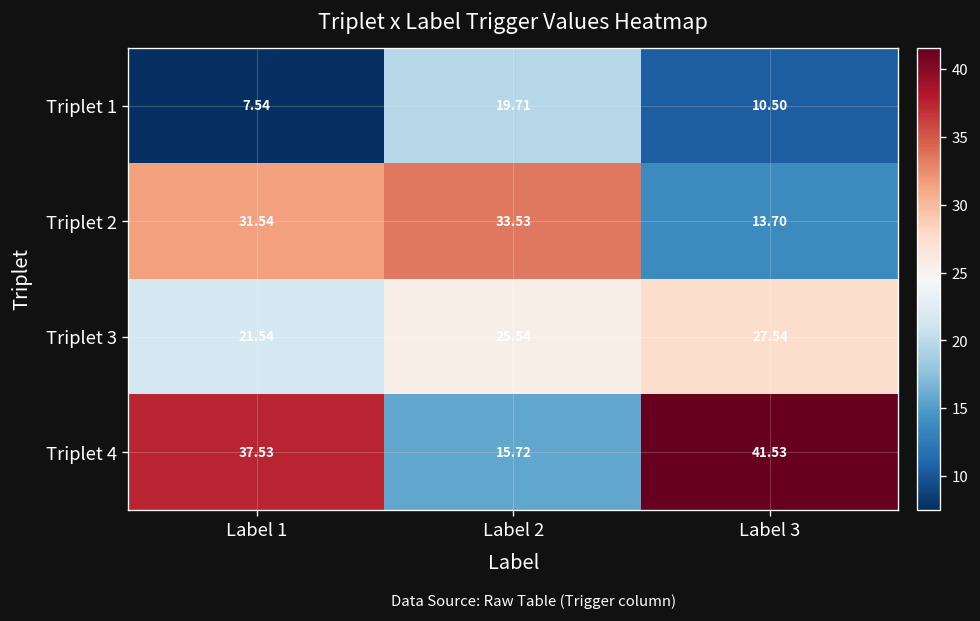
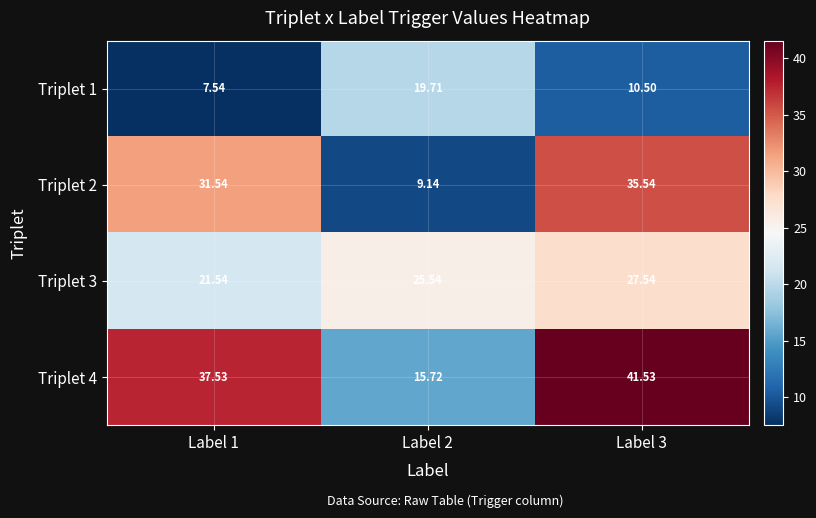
Triplet 2, Label 2: 33.53 -> 9.14
Triplet 2, Label 3: 13.70 -> 35.54
